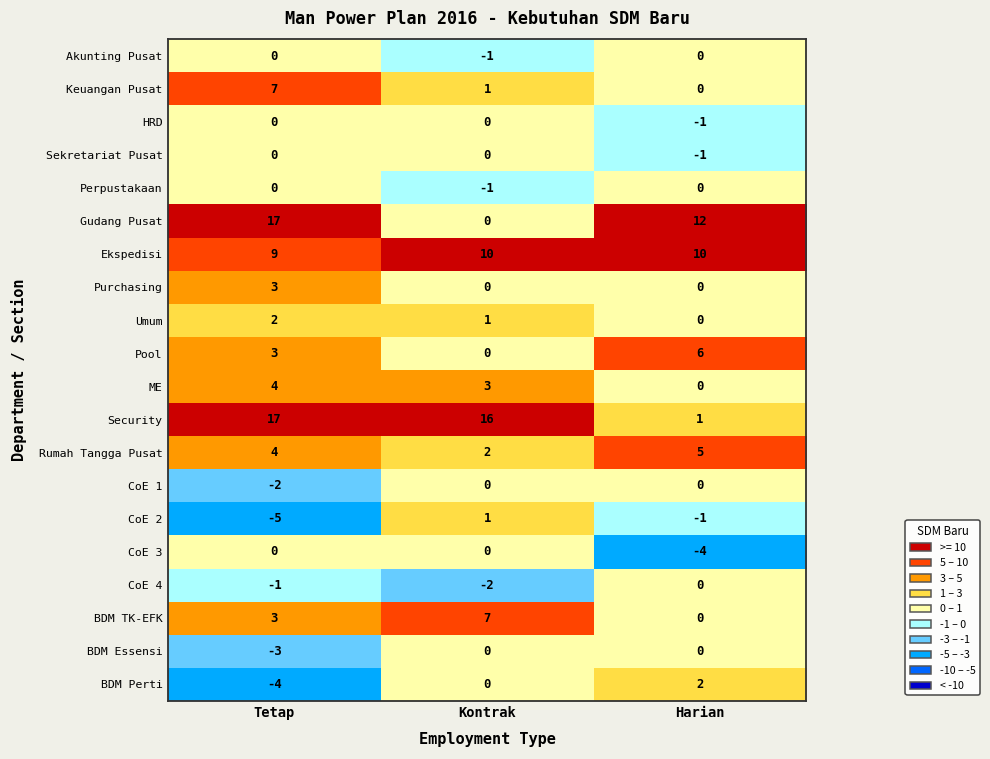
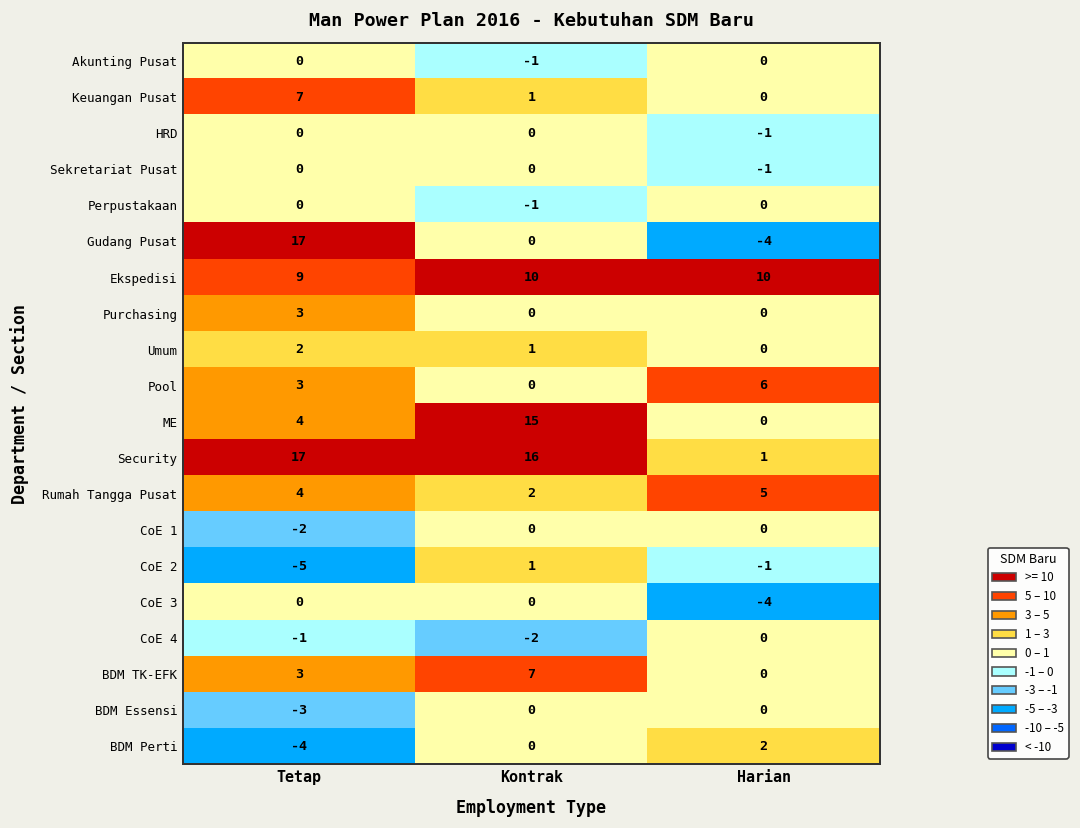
Gudang Pusat, Harian: 12 -> -4
ME, Kontrak: 3 -> 15
